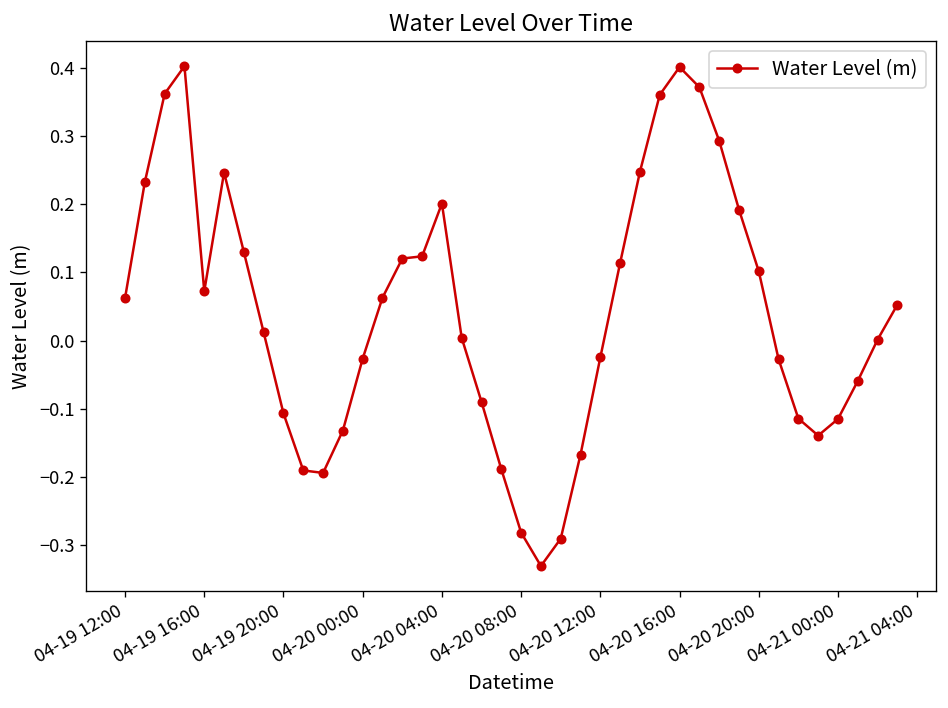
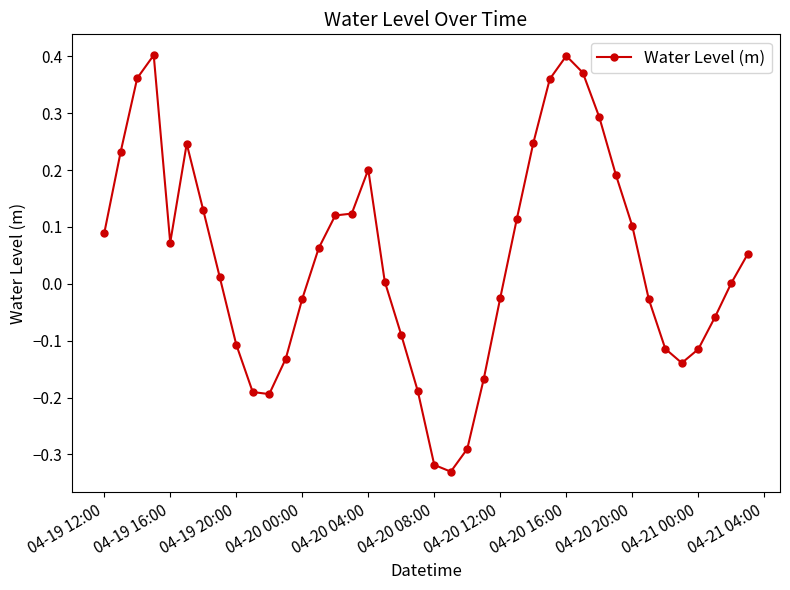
04-19 12:00: 0.06 -> 0.09
04-20 08:00: -0.28 -> -0.32
